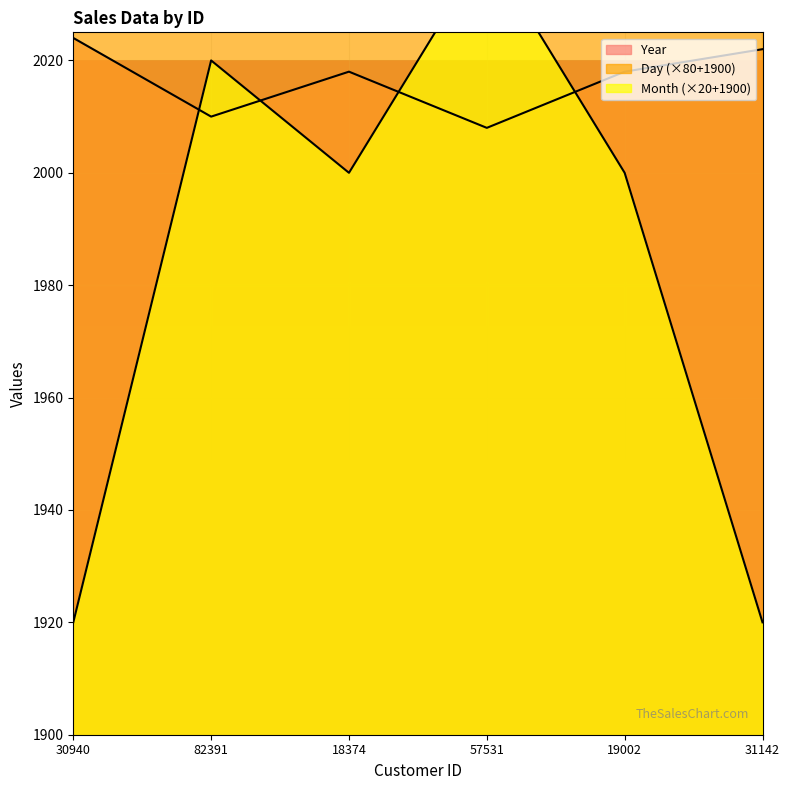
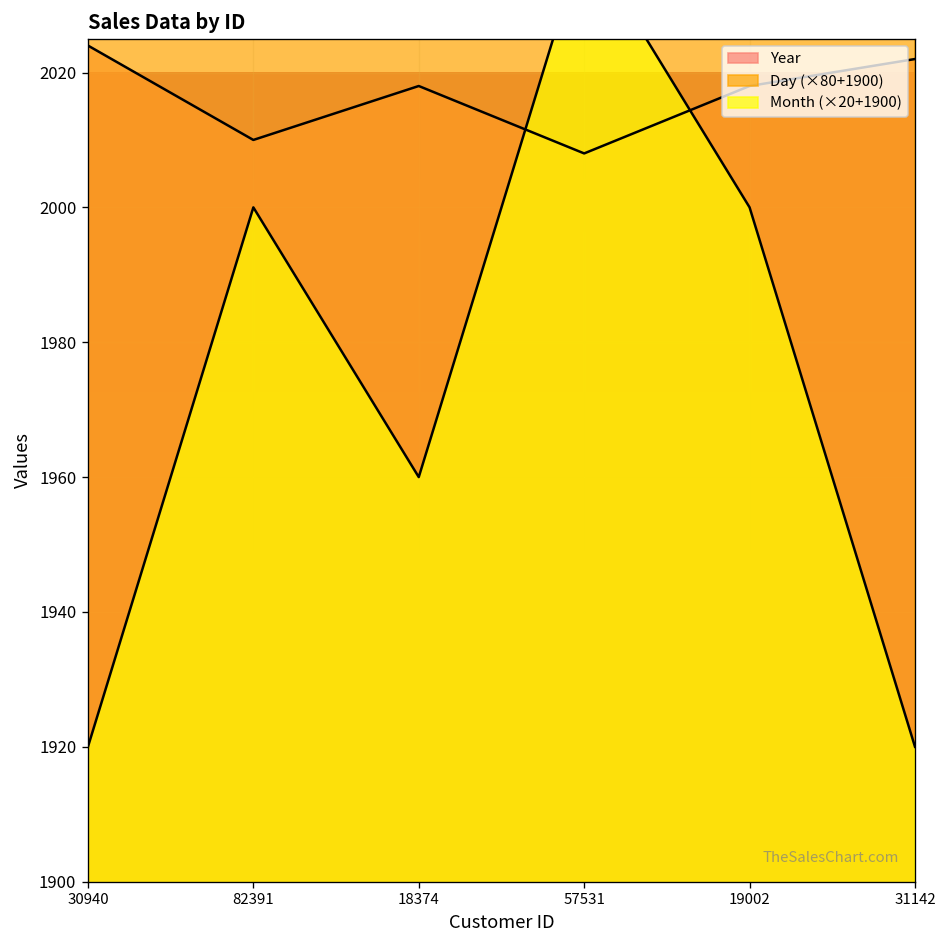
Month (×20+1900), 82391: 2020 -> 2000
Month (×20+1900), 18374: 2000 -> 1960
